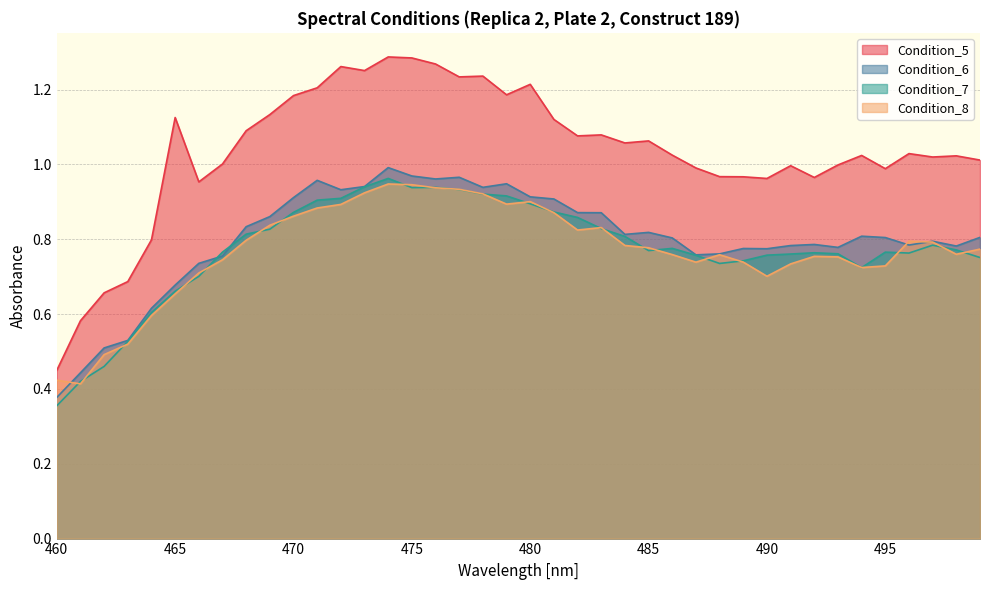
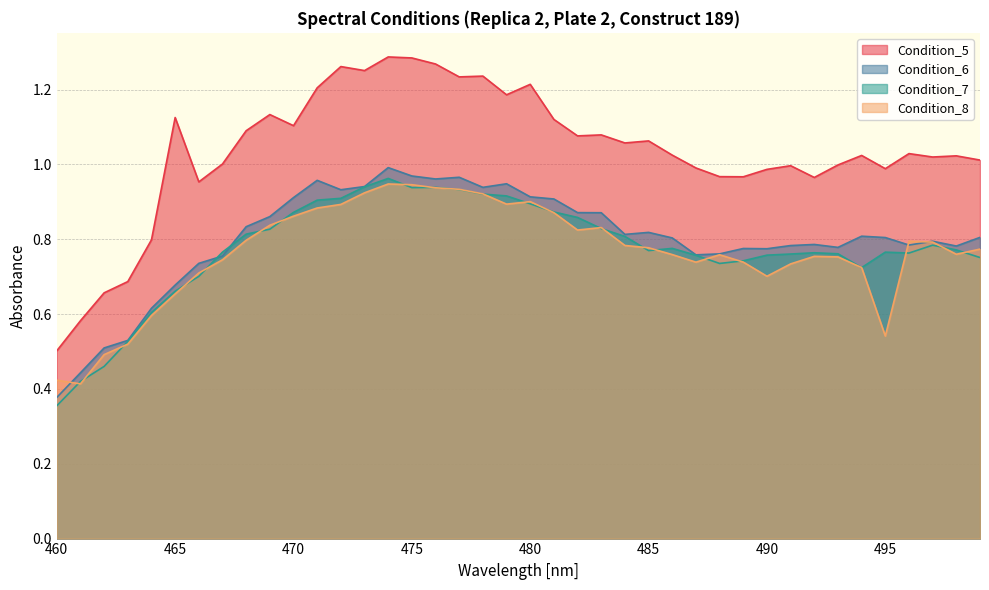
Condition_5, 460: 0.45 -> 0.50
Condition_5, 470: 1.18 -> 1.10
Condition_5, 490: 0.96 -> 0.99
Condition_8, 495: 0.73 -> 0.54
